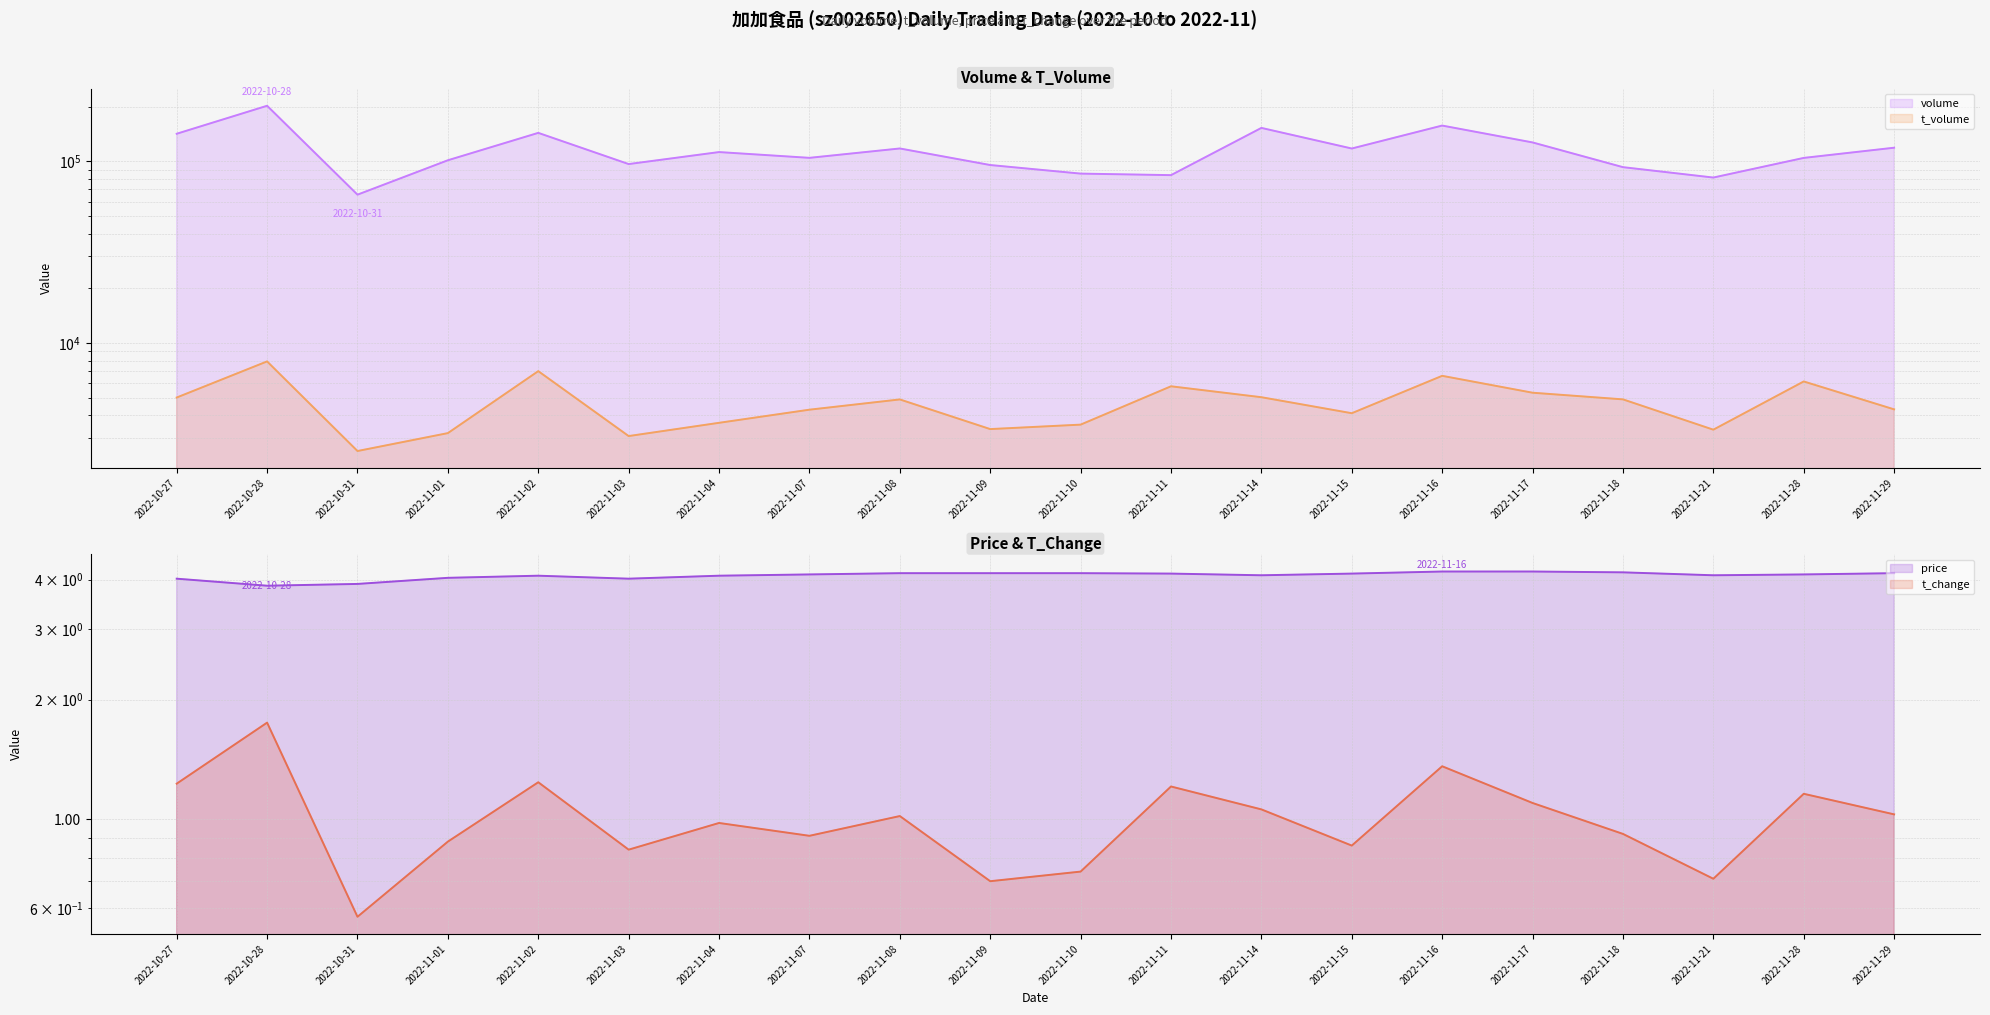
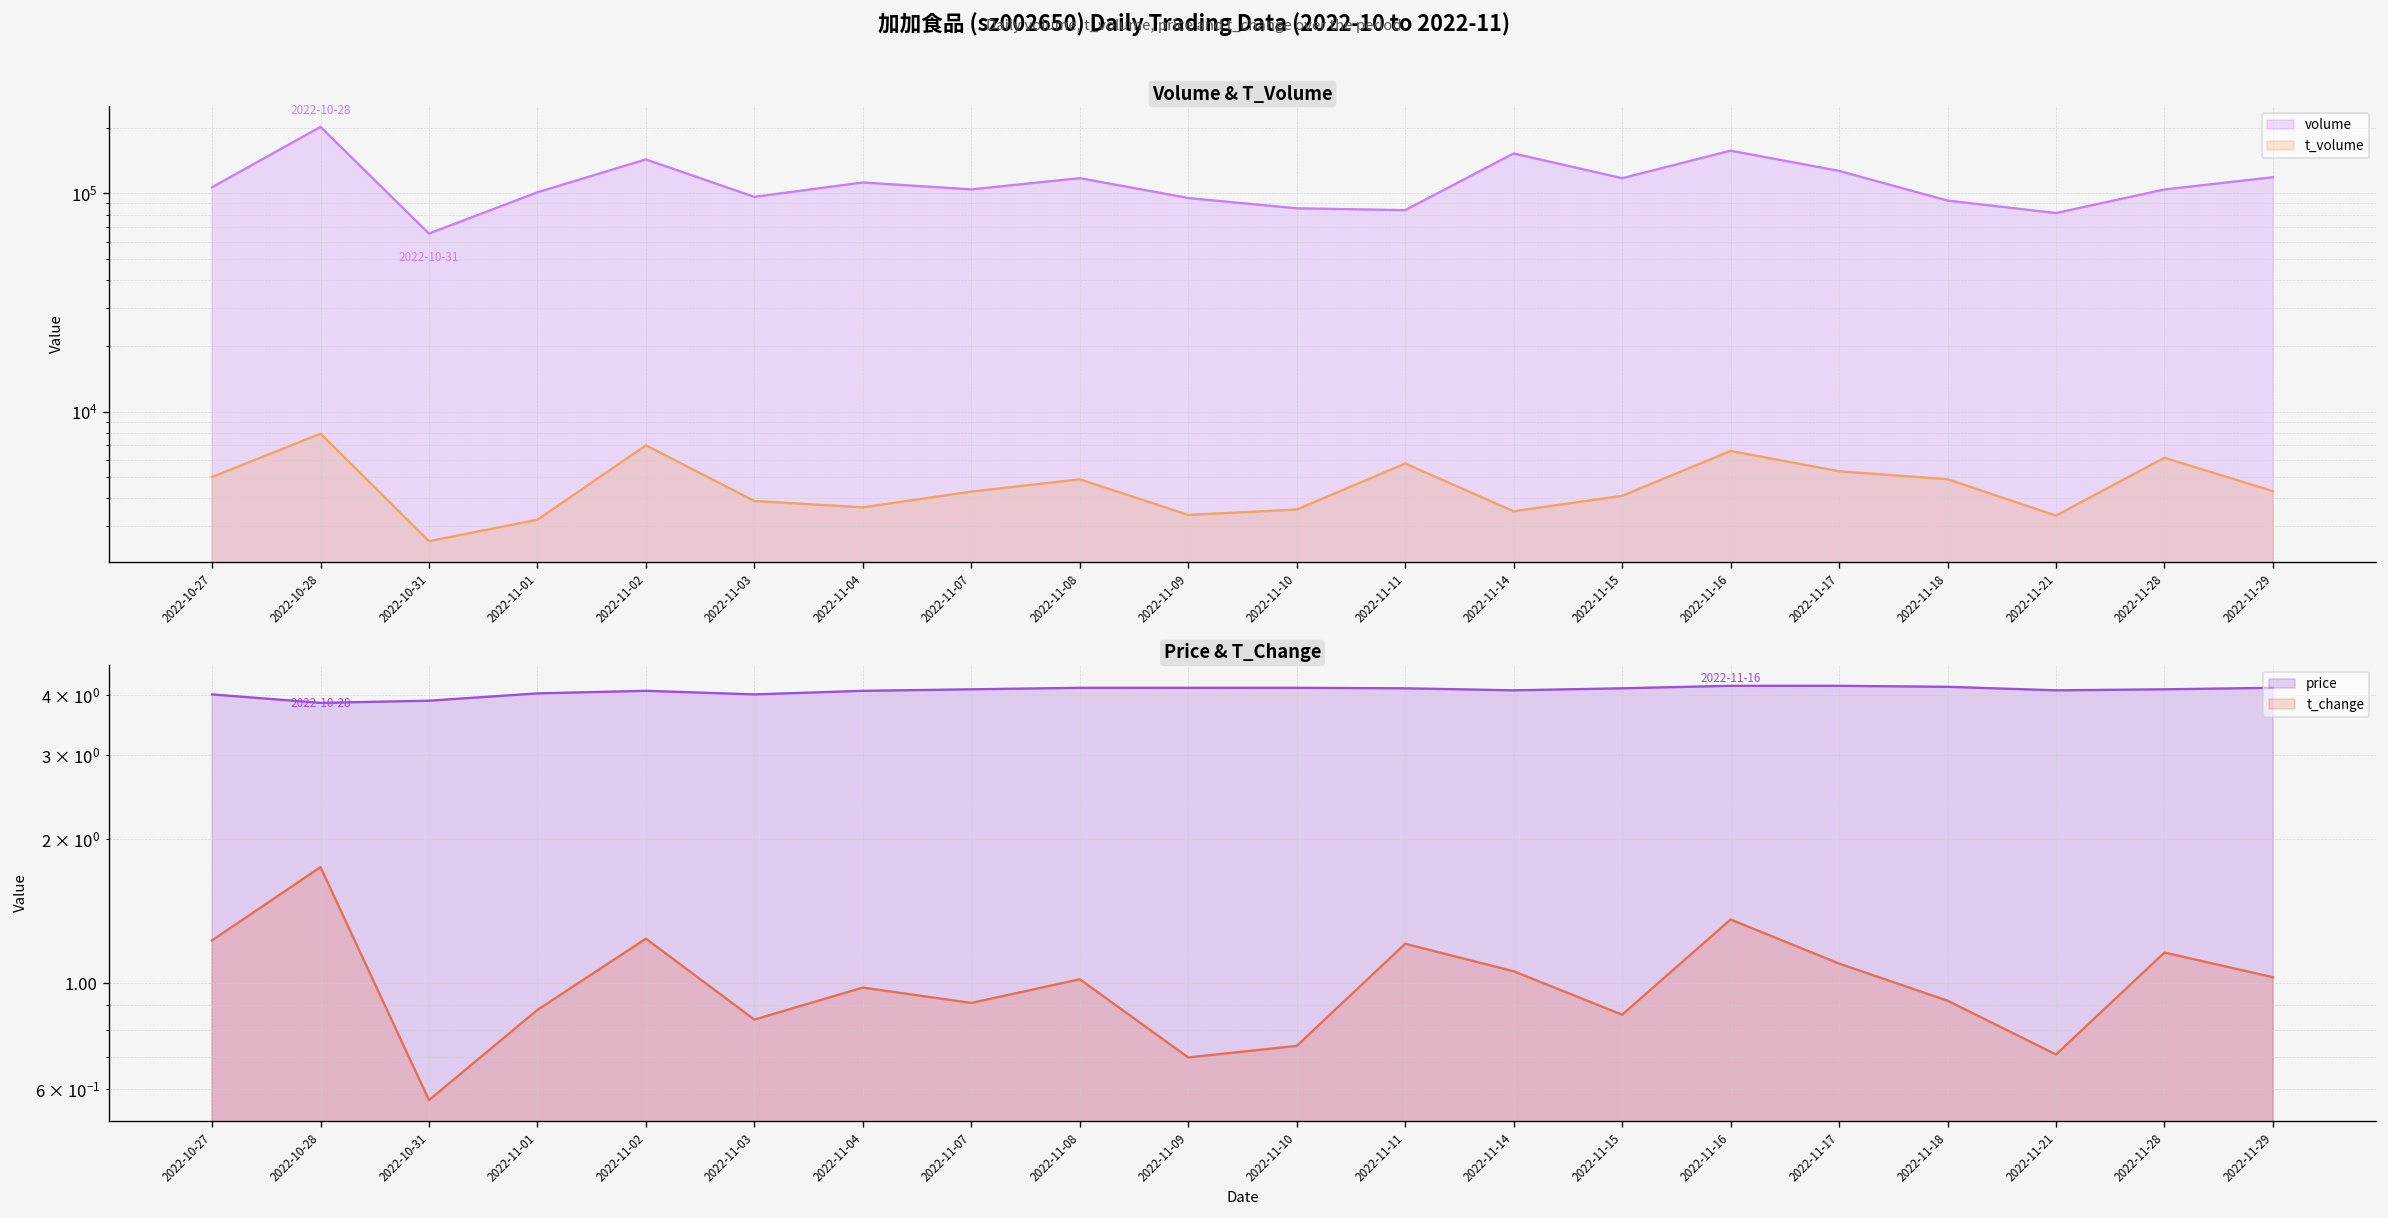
Volume & T_Volume, volume, 2022-10-27: 140000 -> 110000
Volume & T_Volume, t_volume, 2022-11-03: 3100 -> 3900
Volume & T_Volume, t_volume, 2022-11-14: 5000 -> 3500
